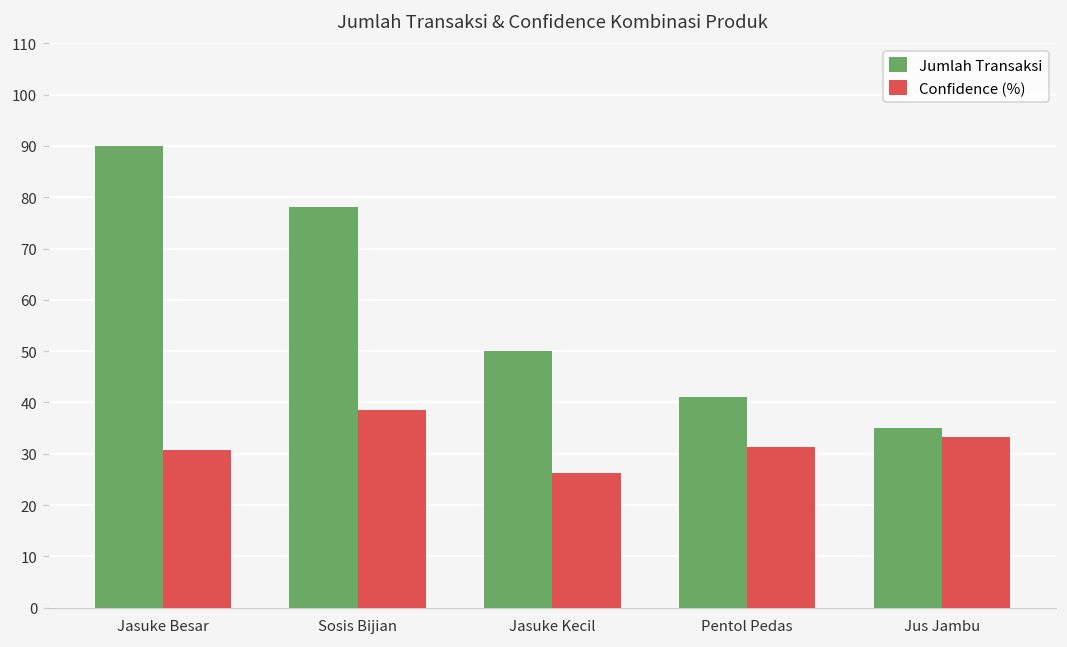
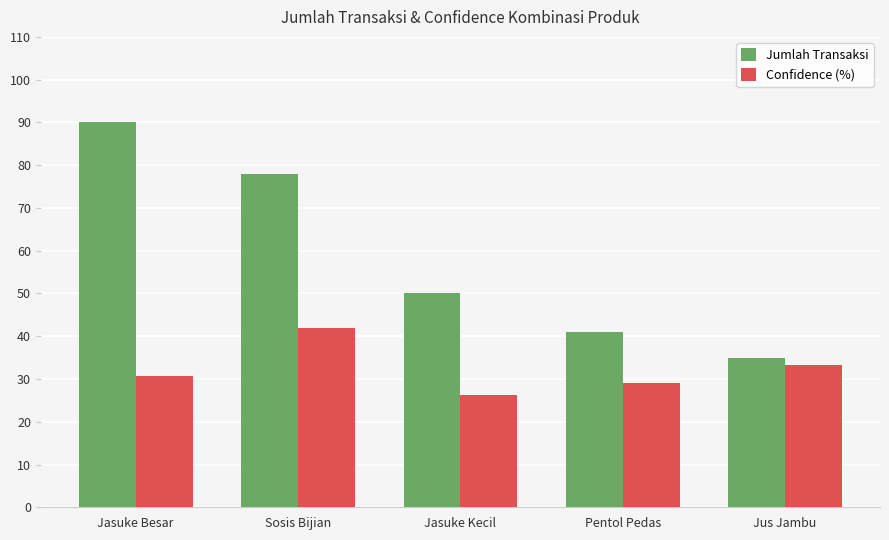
Confidence (%), Sosis Bijian: 38 -> 42
Confidence (%), Pentol Pedas: 31 -> 29
